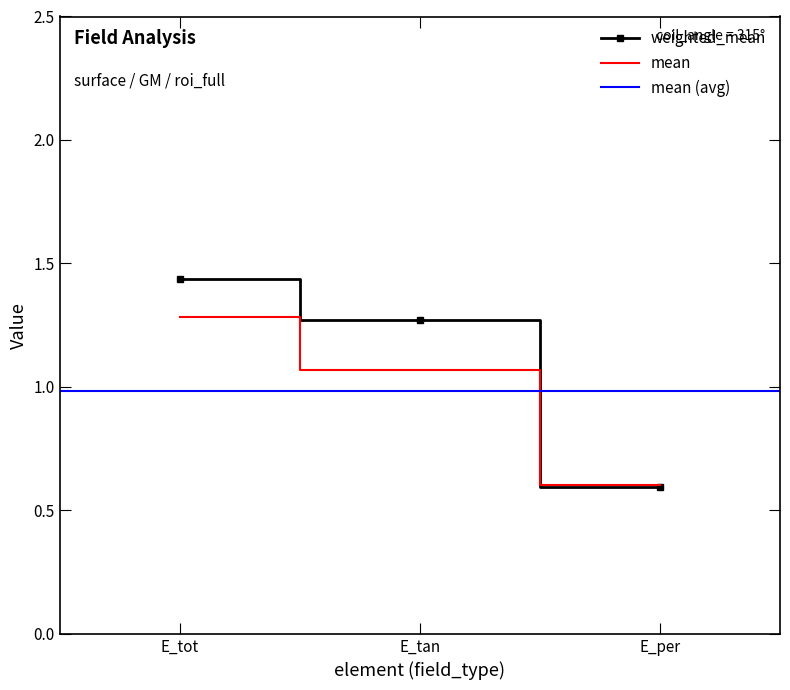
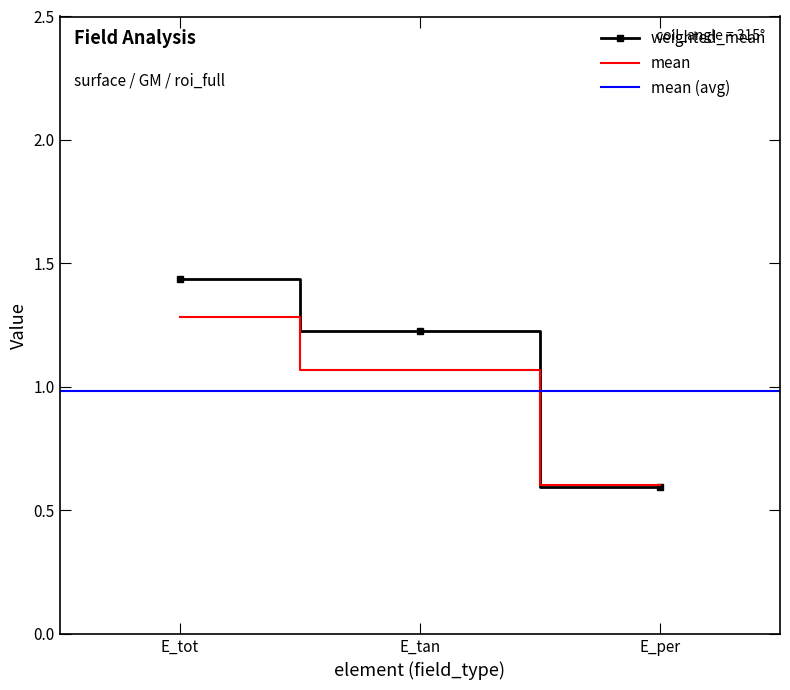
weighted_mean, E_tan: 1.27 -> 1.23
